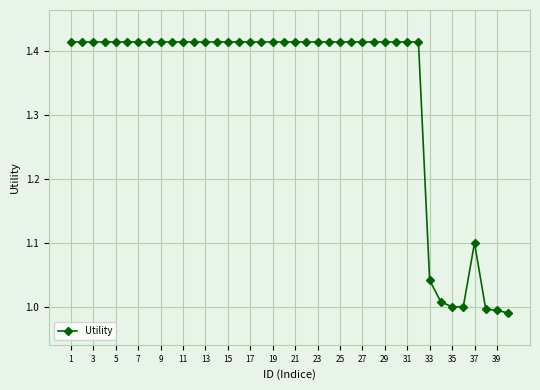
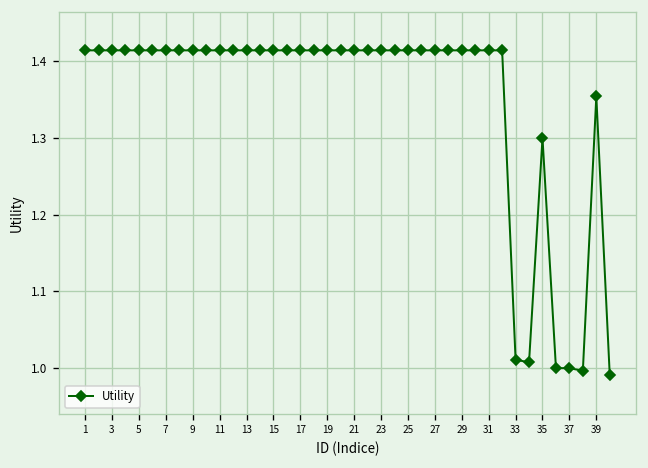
33: 1.04 -> 1.01
35: 1.0 -> 1.3
37: 1.1 -> 1.0
39: 0.99 -> 1.35
